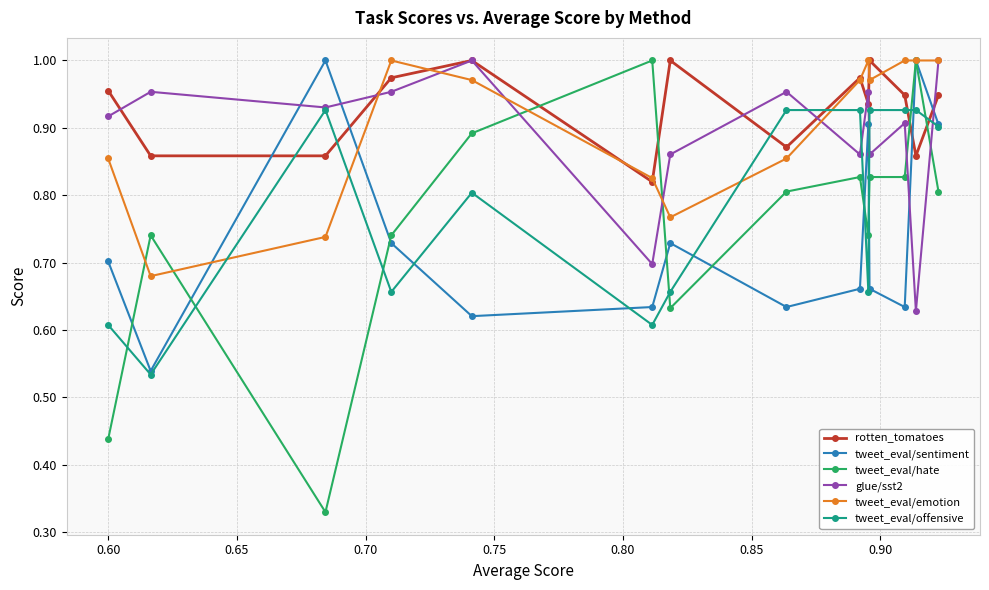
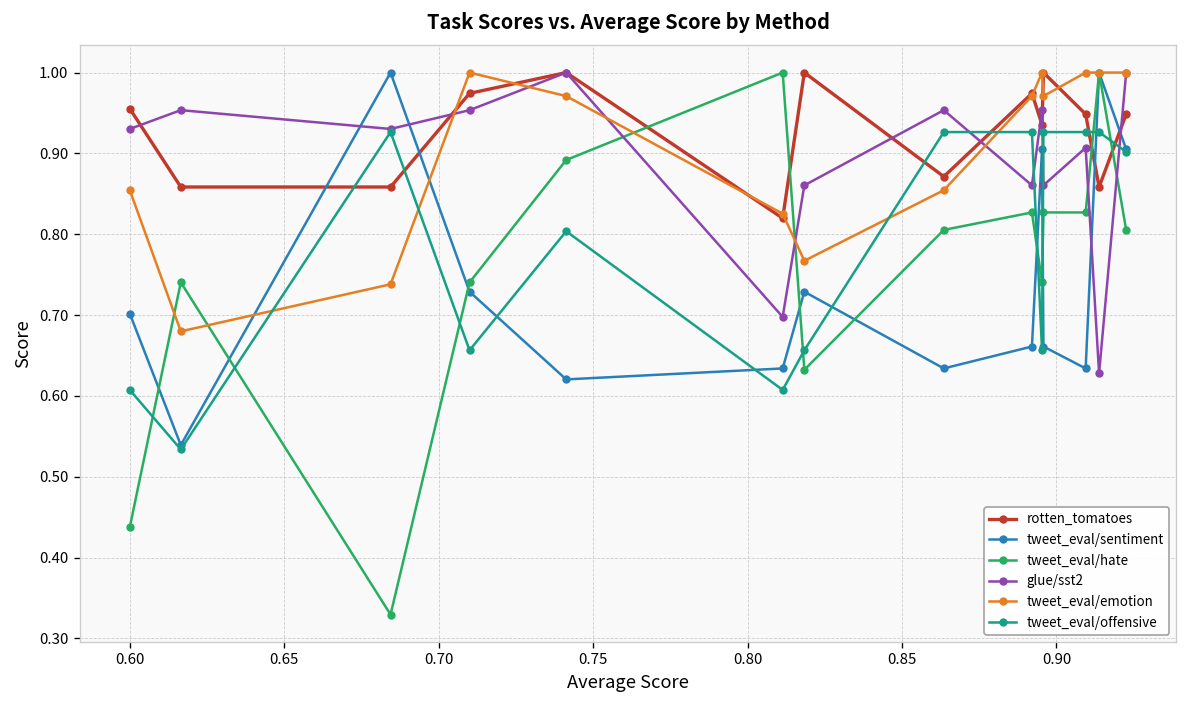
glue/sst2, 0.60: 0.92 -> 0.93
